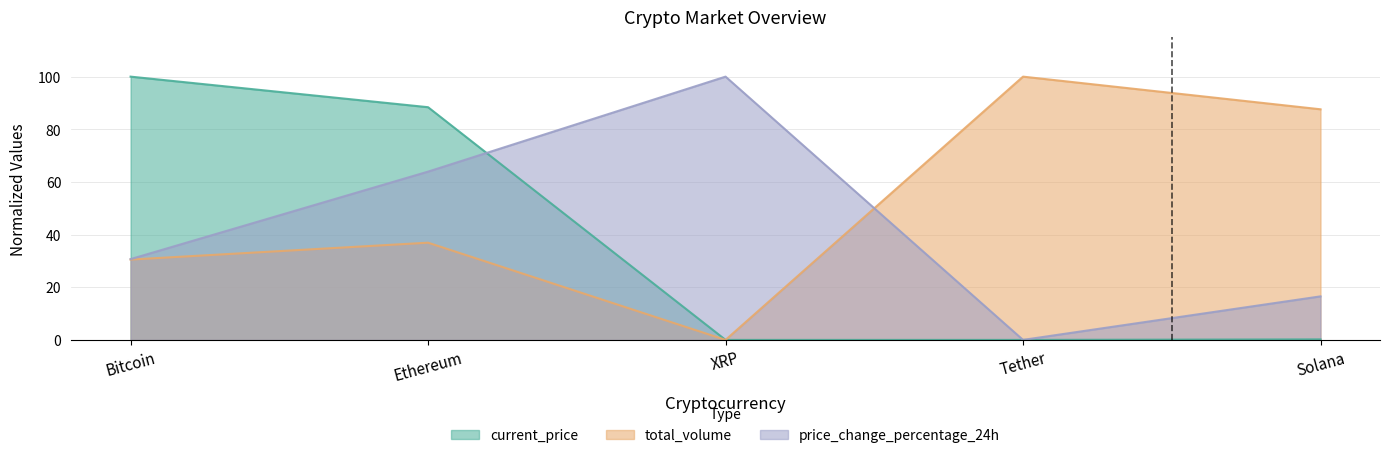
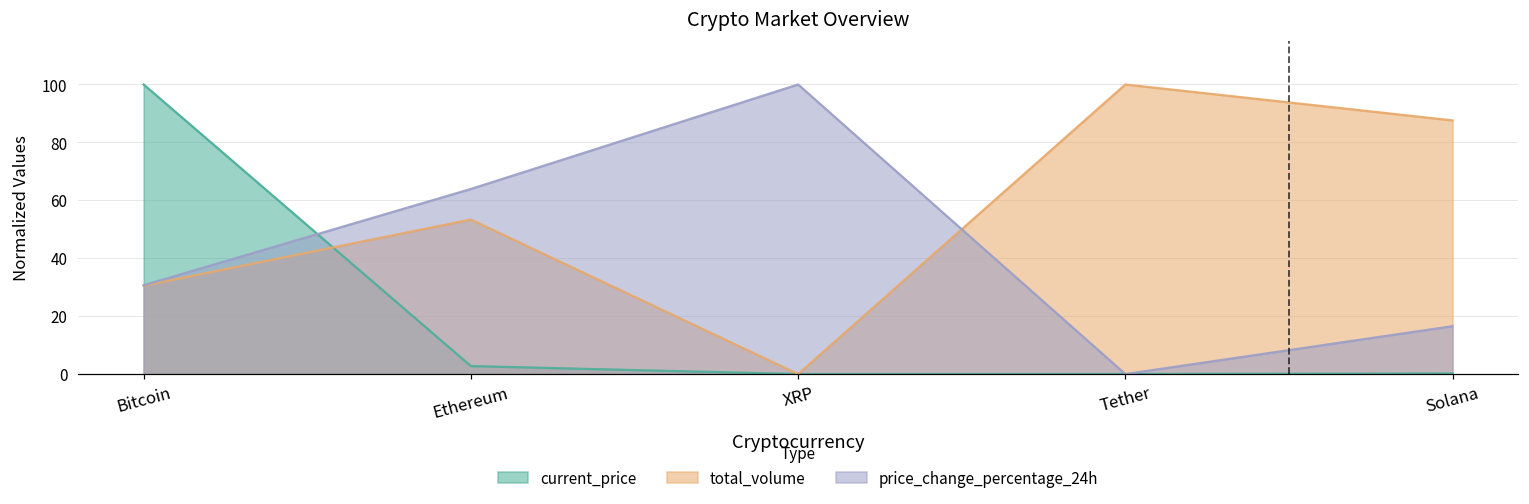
current_price, Ethereum: 88 -> 3
total_volume, Ethereum: 37 -> 53
